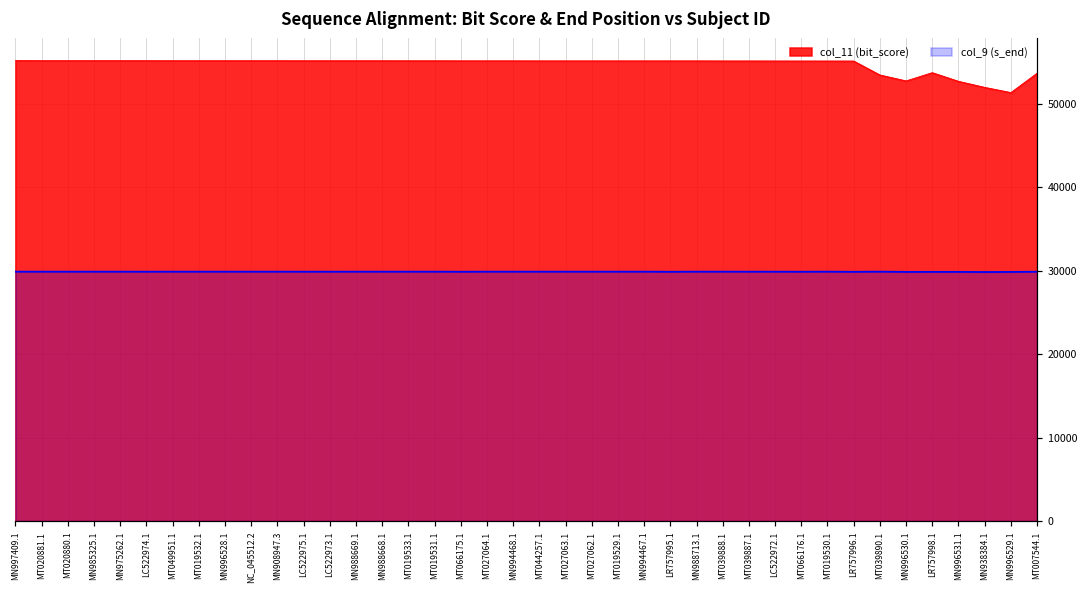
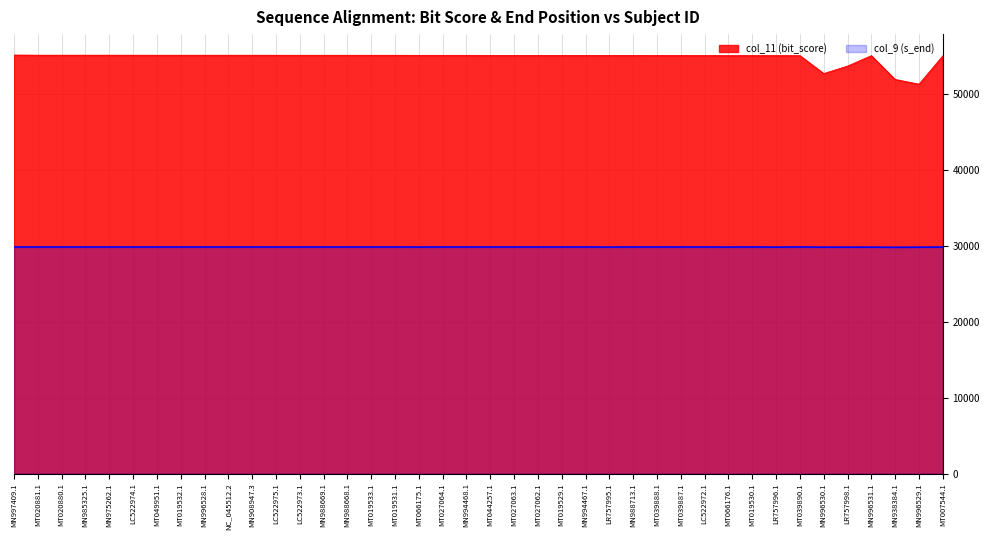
col_11 (bit_score), MT039890.1: 53000 -> 55000
col_11 (bit_score), MN996531.1: 53000 -> 55000
col_11 (bit_score), MT007544.1: 54000 -> 55000
